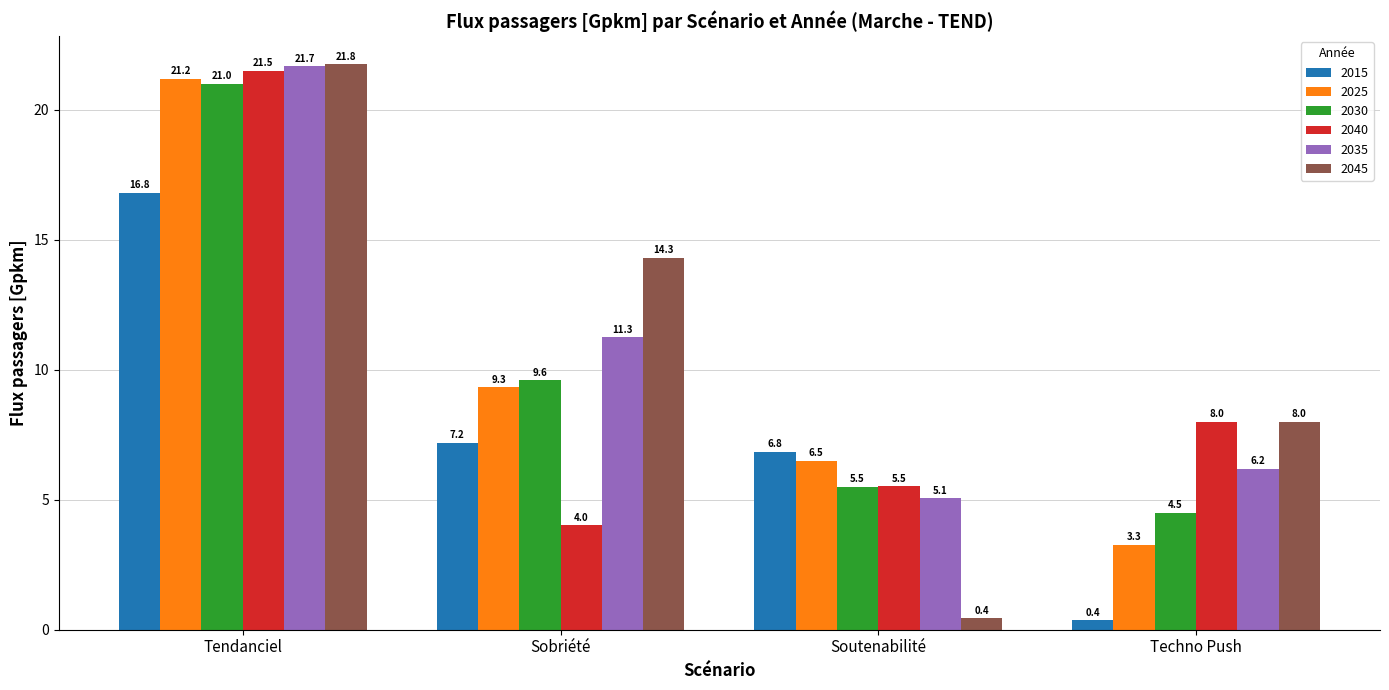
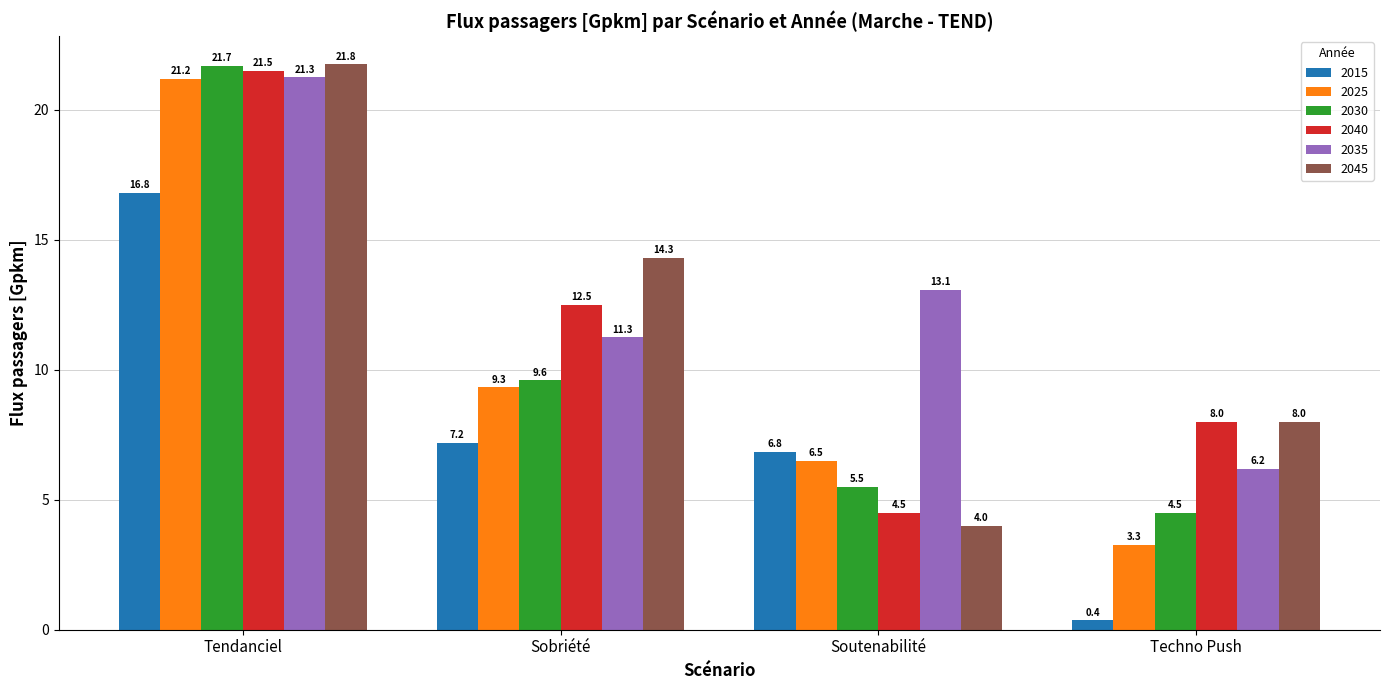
2030, Tendanciel: 21.0 -> 21.7
2035, Tendanciel: 21.7 -> 21.3
2040, Sobriété: 4.0 -> 12.5
2040, Soutenabilité: 5.5 -> 4.5
2035, Soutenabilité: 5.1 -> 13.1
2045, Soutenabilité: 0.4 -> 4.0
